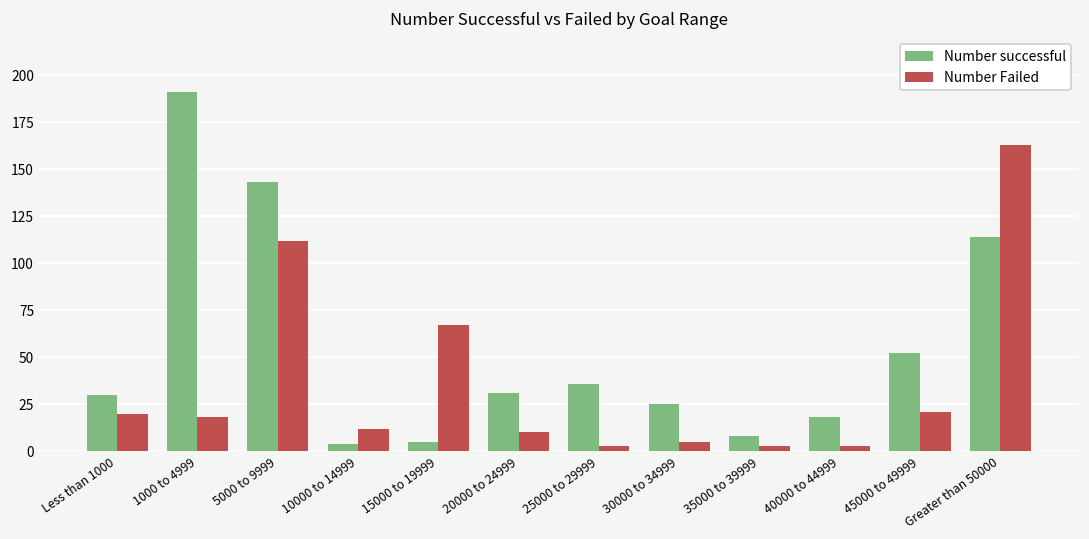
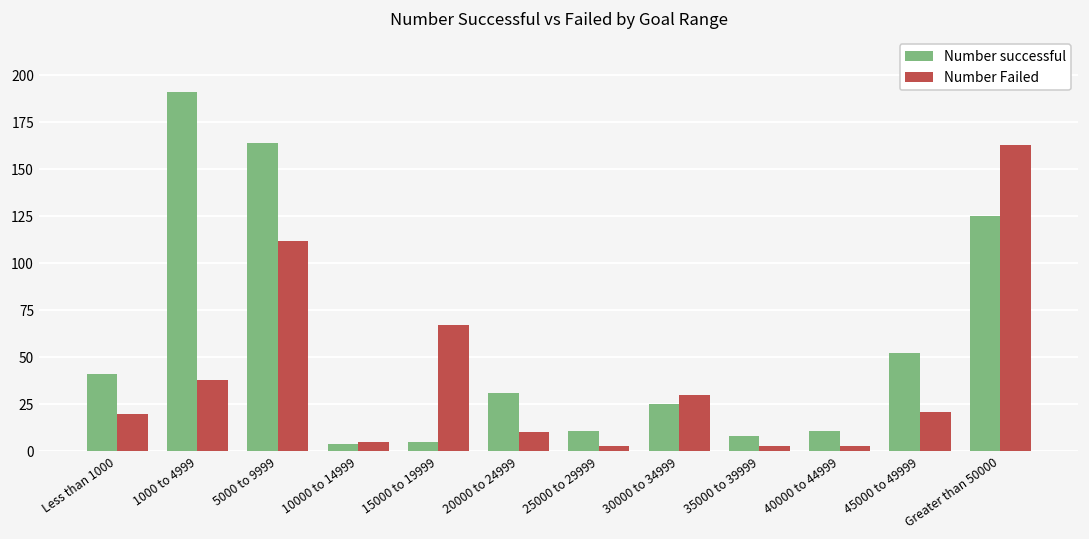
Number successful, Less than 1000: 30 -> 41
Number Failed, 1000 to 4999: 18 -> 38
Number successful, 5000 to 9999: 143 -> 164
Number Failed, 10000 to 14999: 12 -> 5
Number successful, 25000 to 29999: 36 -> 11
Number Failed, 30000 to 34999: 5 -> 30
Number successful, 40000 to 44999: 18 -> 11
Number successful, Greater than 50000: 114 -> 125
